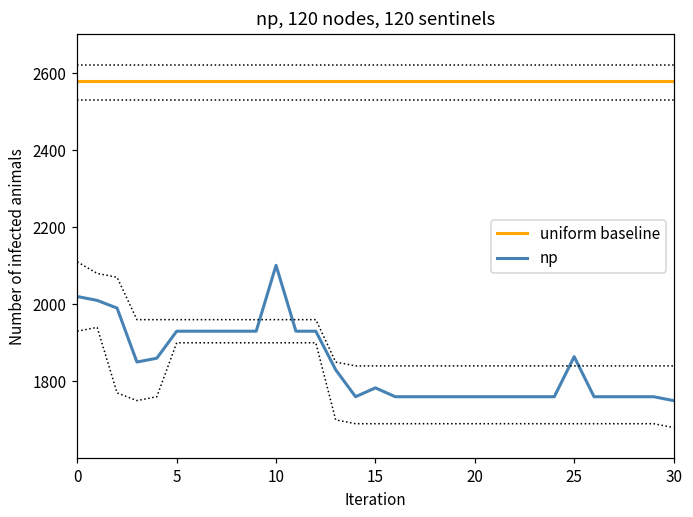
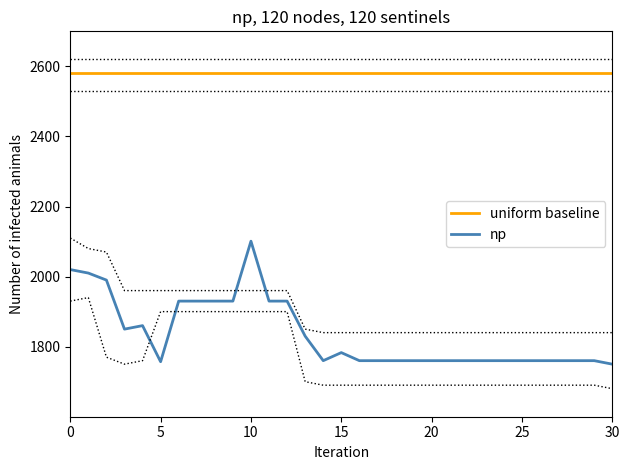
np, 5: 1930 -> 1760
np, 25: 1860 -> 1760
